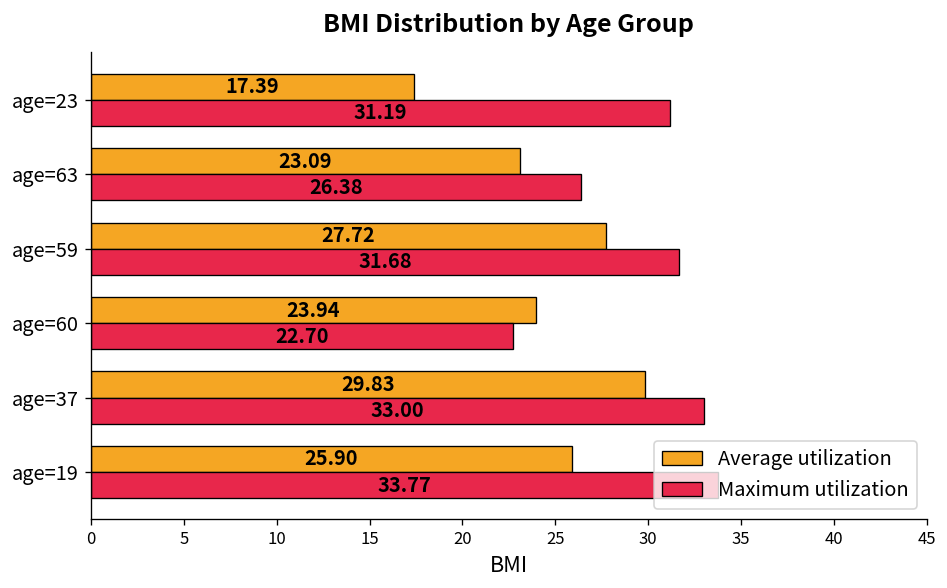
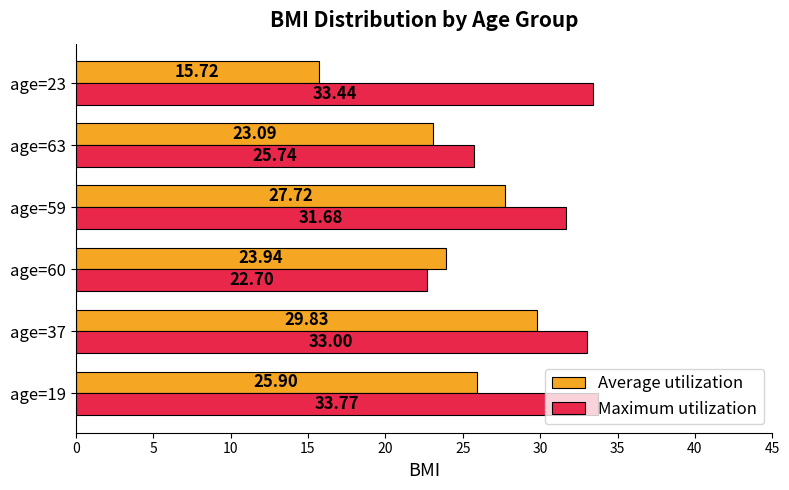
Average utilization, age=23: 17.39 -> 15.72
Maximum utilization, age=23: 31.19 -> 33.44
Maximum utilization, age=63: 26.38 -> 25.74
